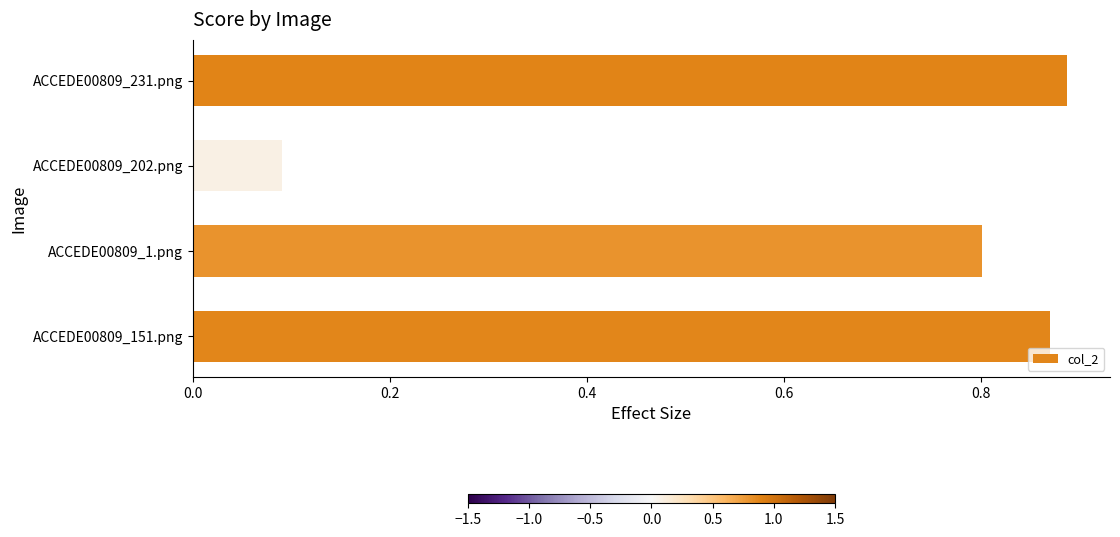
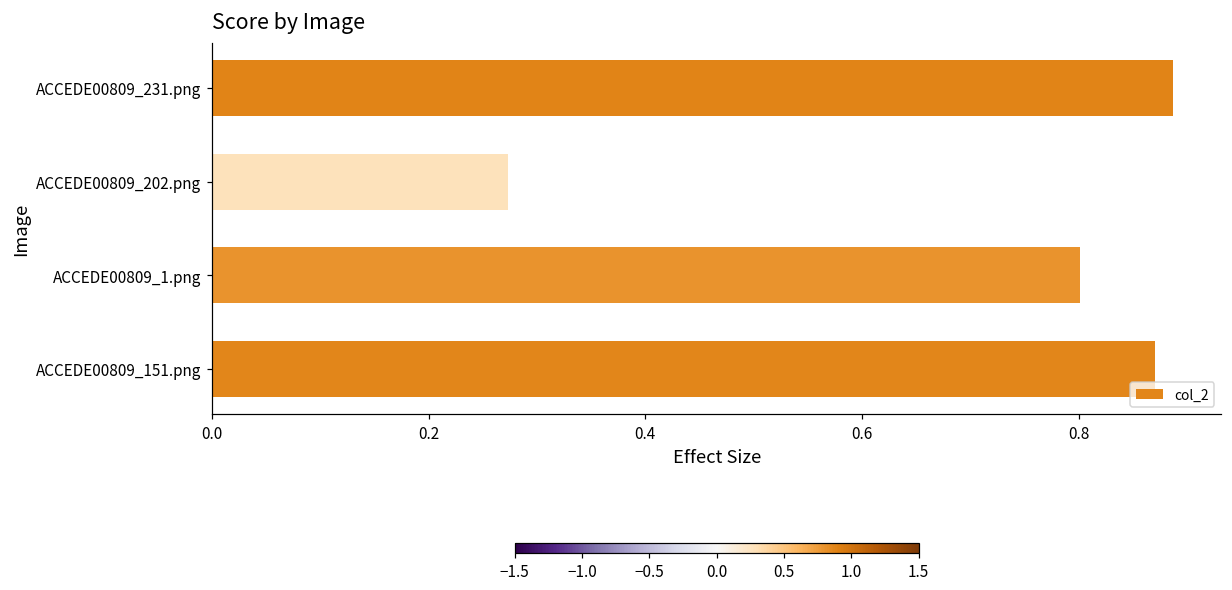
ACCEDE00809_202.png: 0.09 -> 0.27
